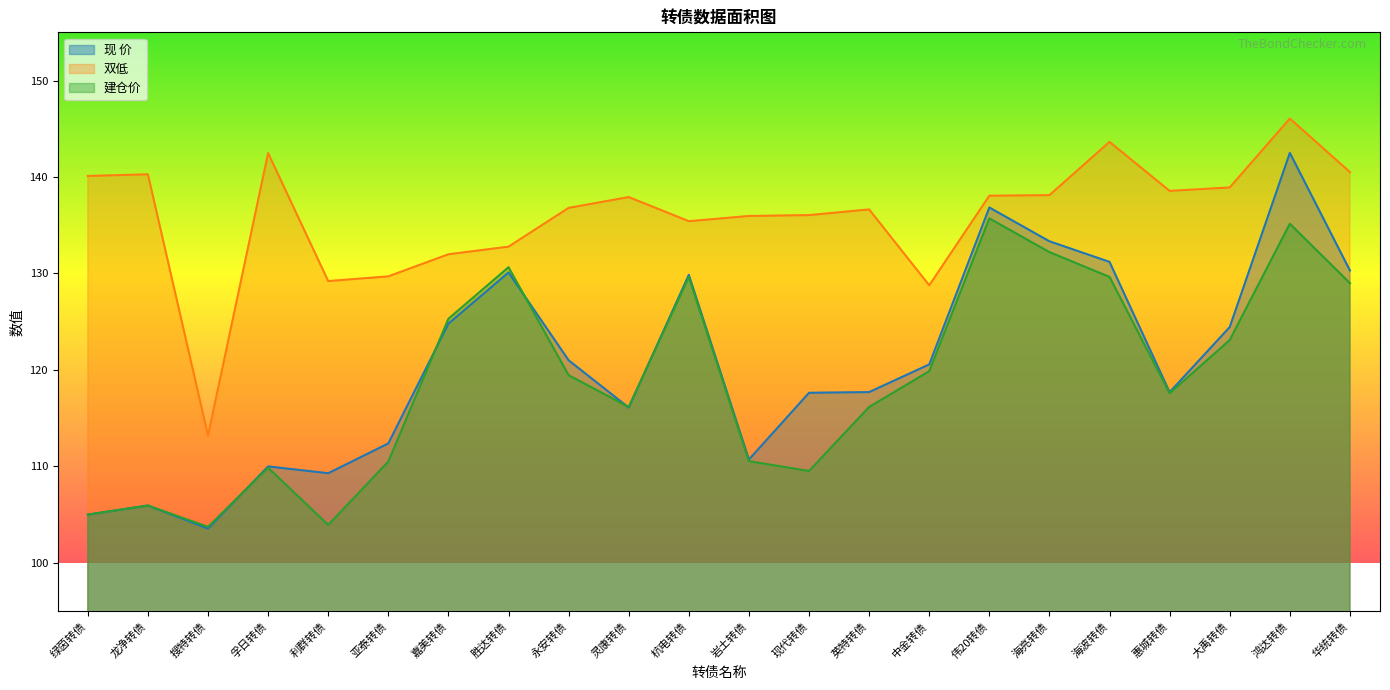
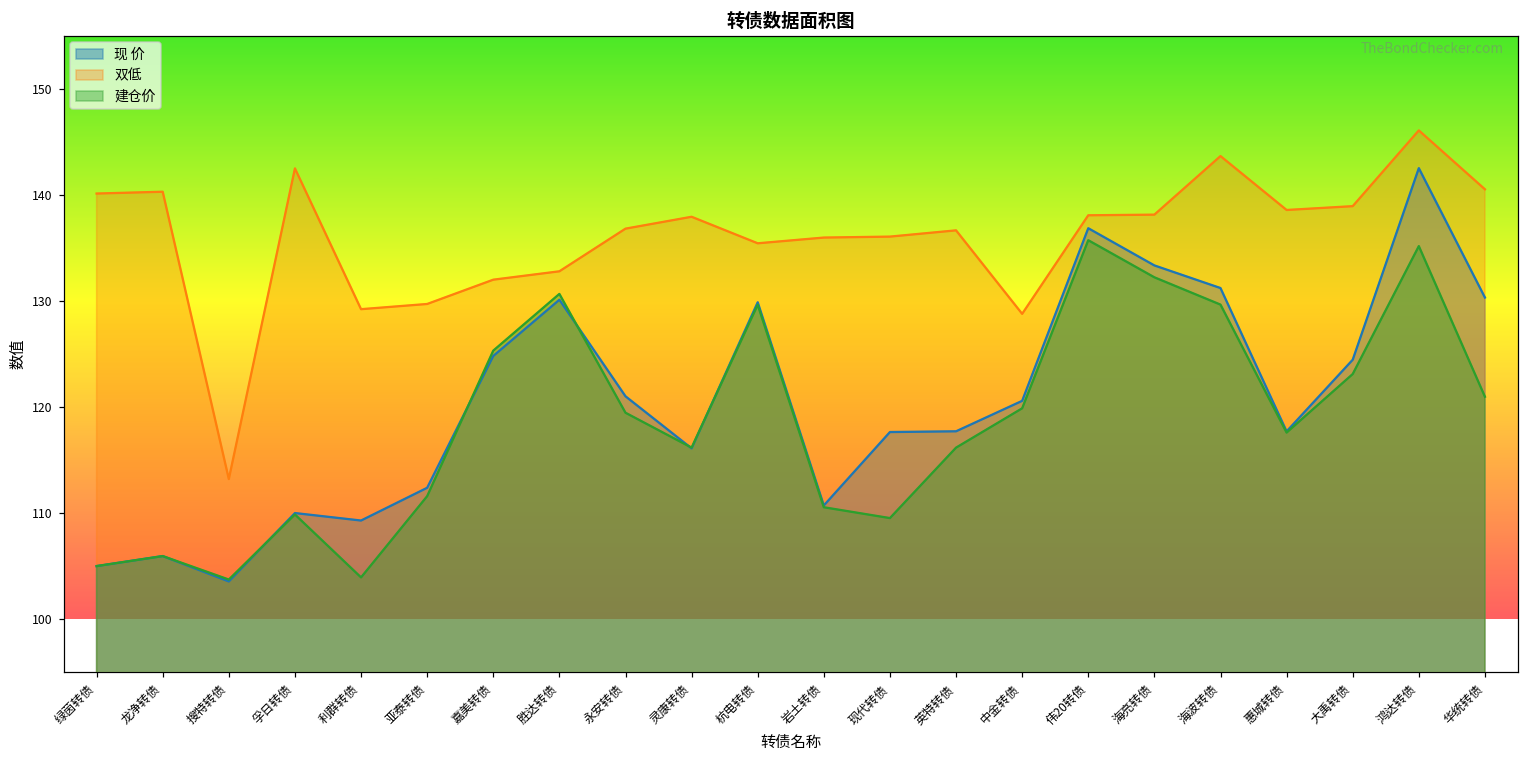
建仓价, 亚泰转债: 110 -> 112
建仓价, 华统转债: 129 -> 121
